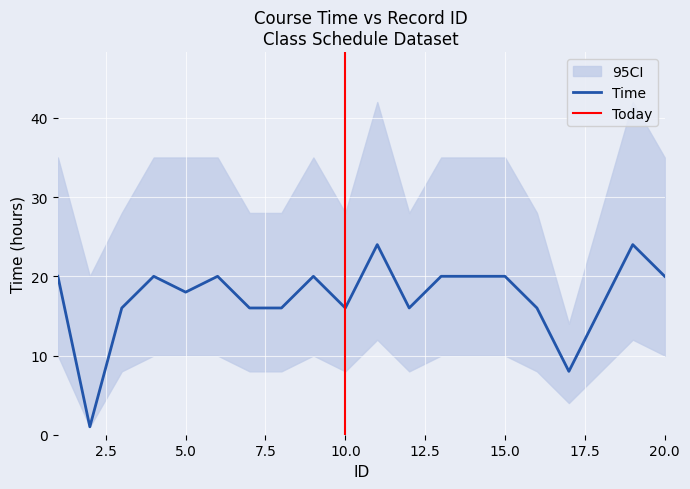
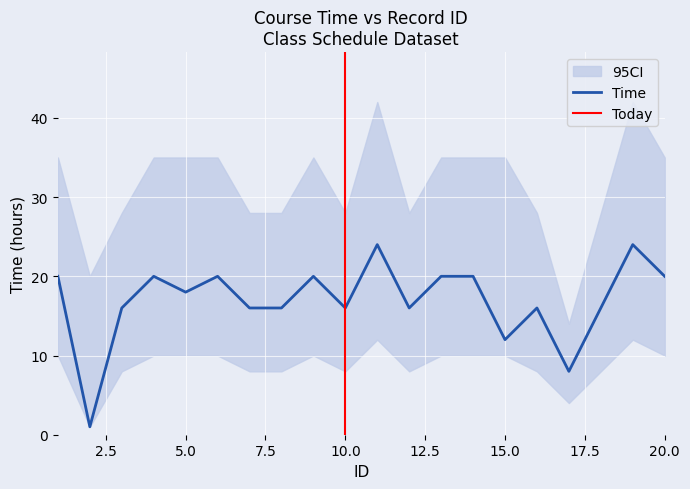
Time, 15.0: 20 -> 12
